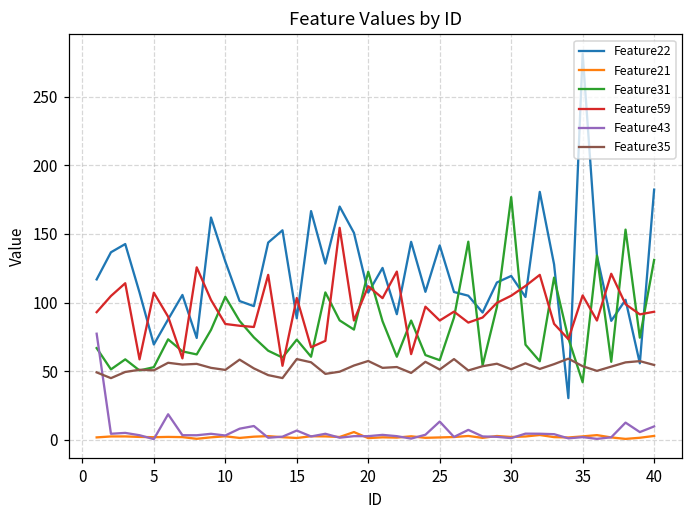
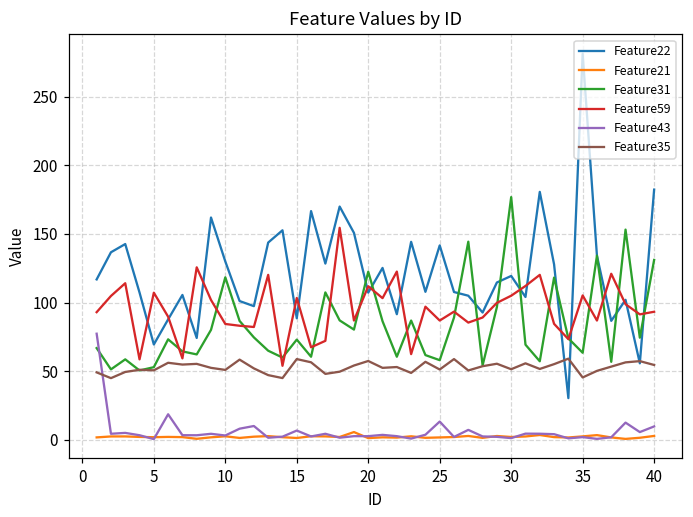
Feature31, 10: 104 -> 118
Feature31, 35: 42 -> 63
Feature35, 35: 54 -> 45
